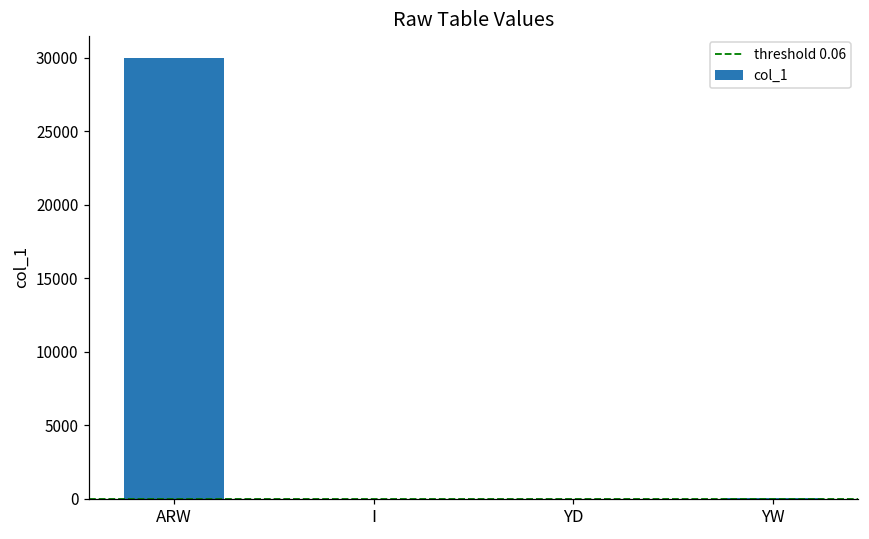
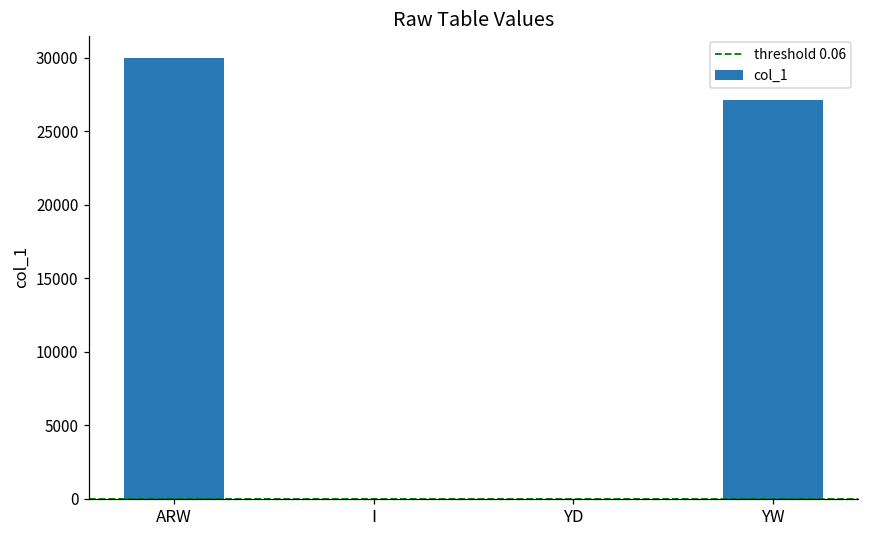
YW: 0 -> 27100
